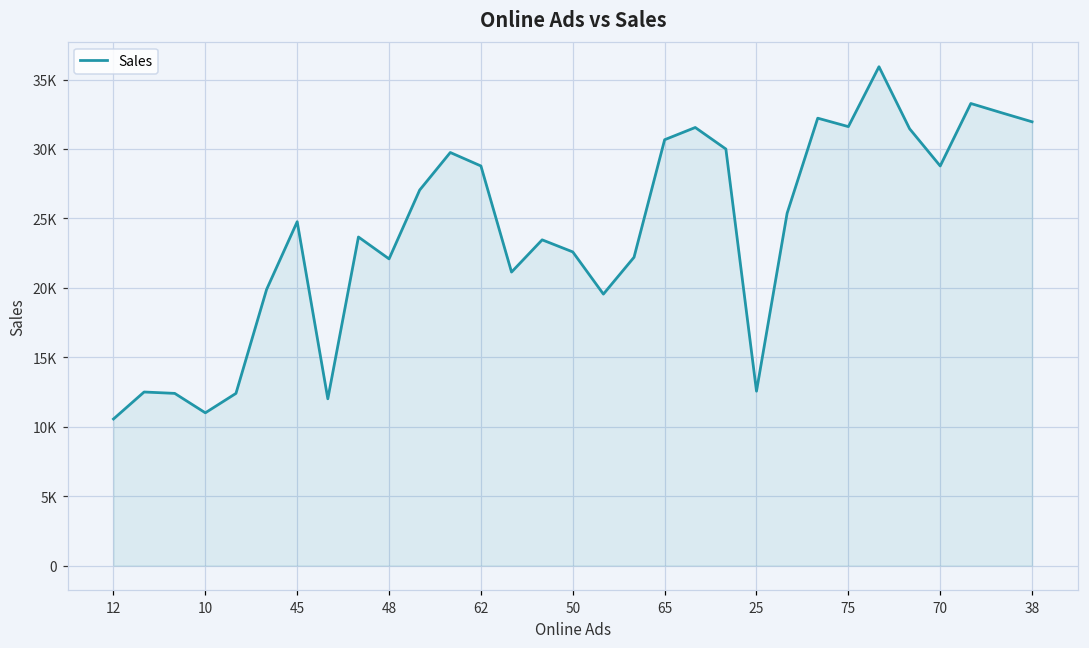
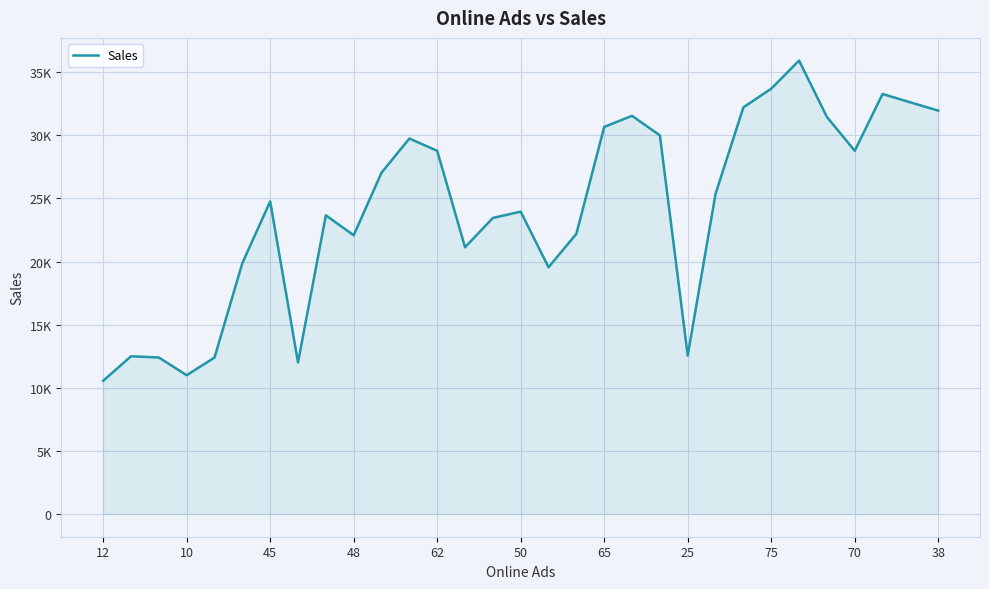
50: 22600 -> 24000
75: 31600 -> 33700
